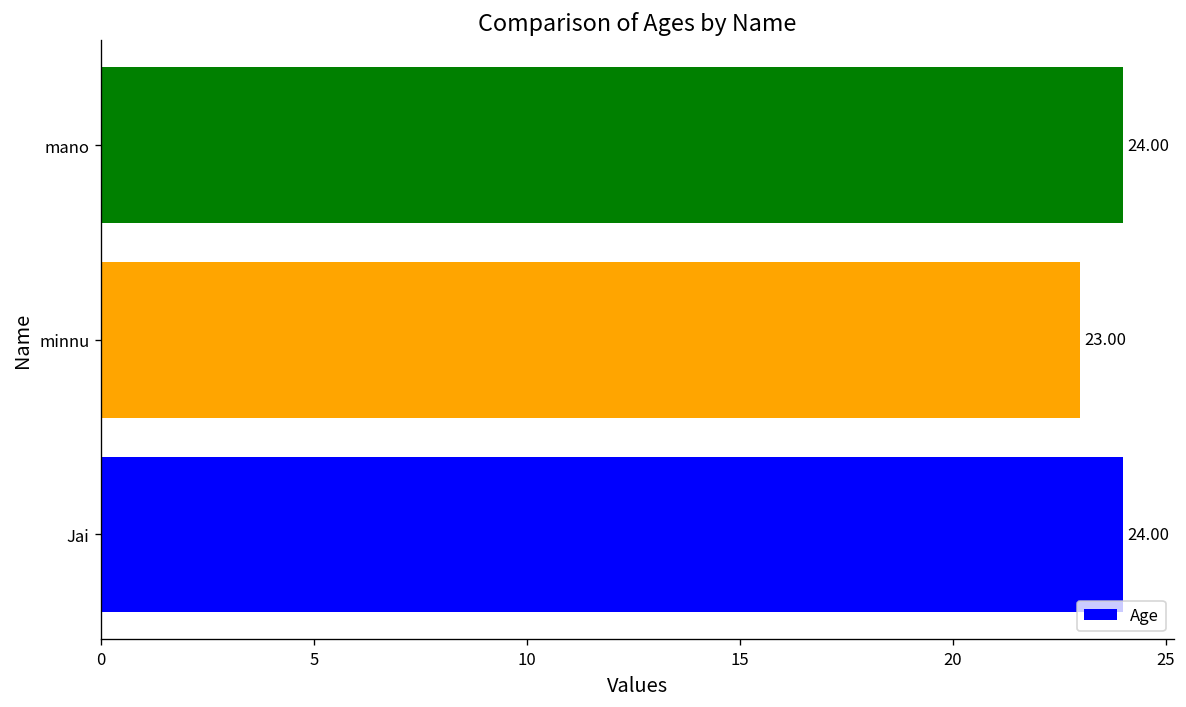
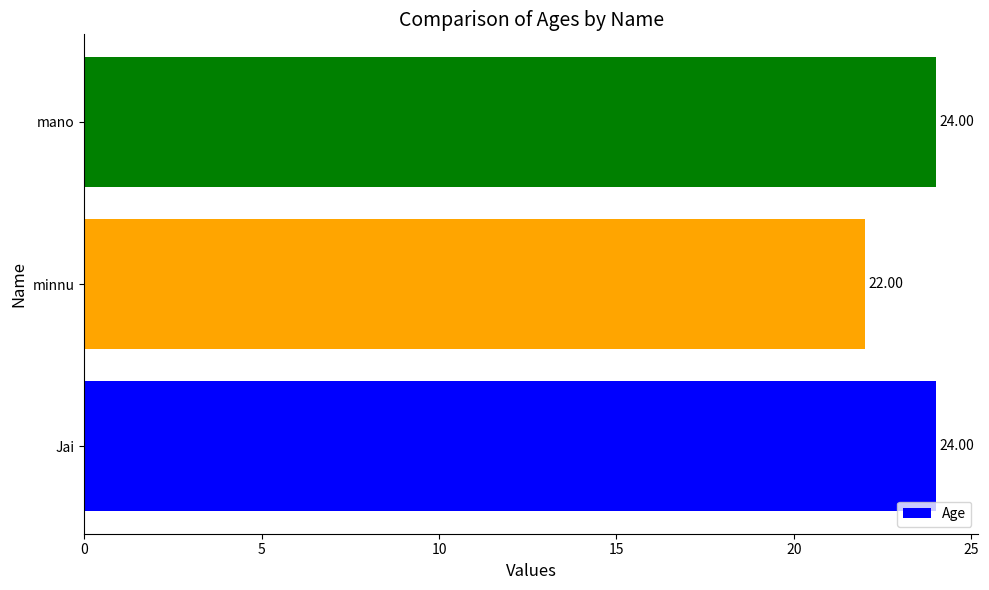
minnu: 23.00 -> 22.00
